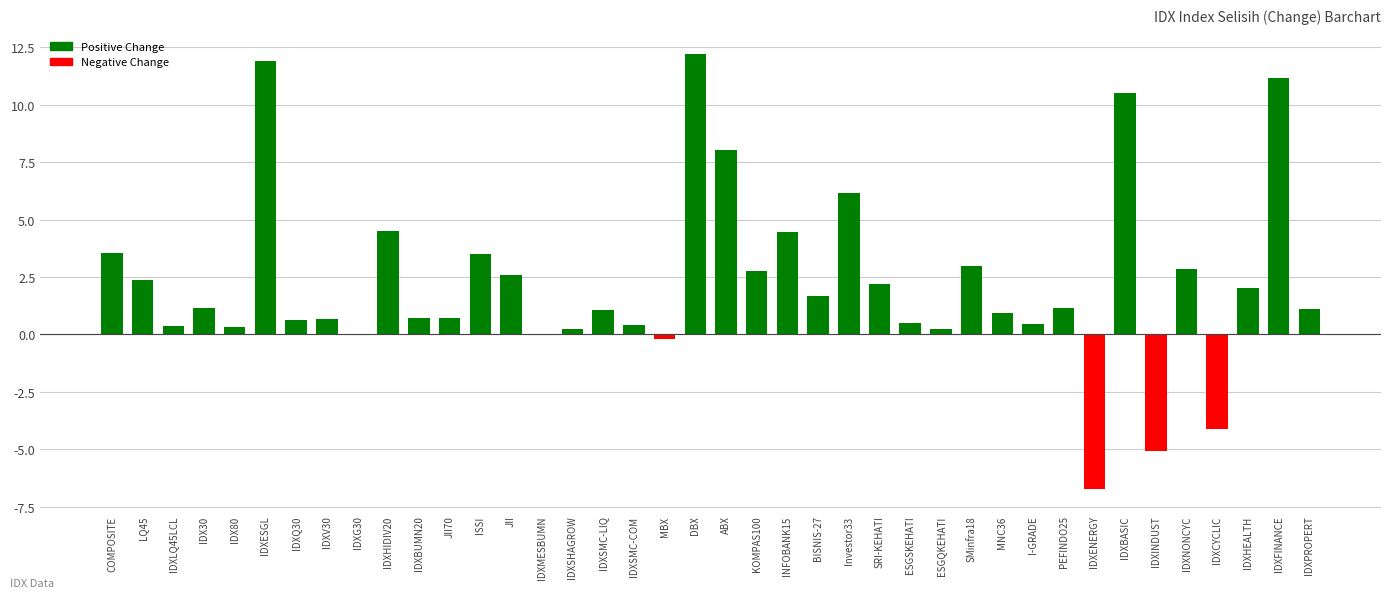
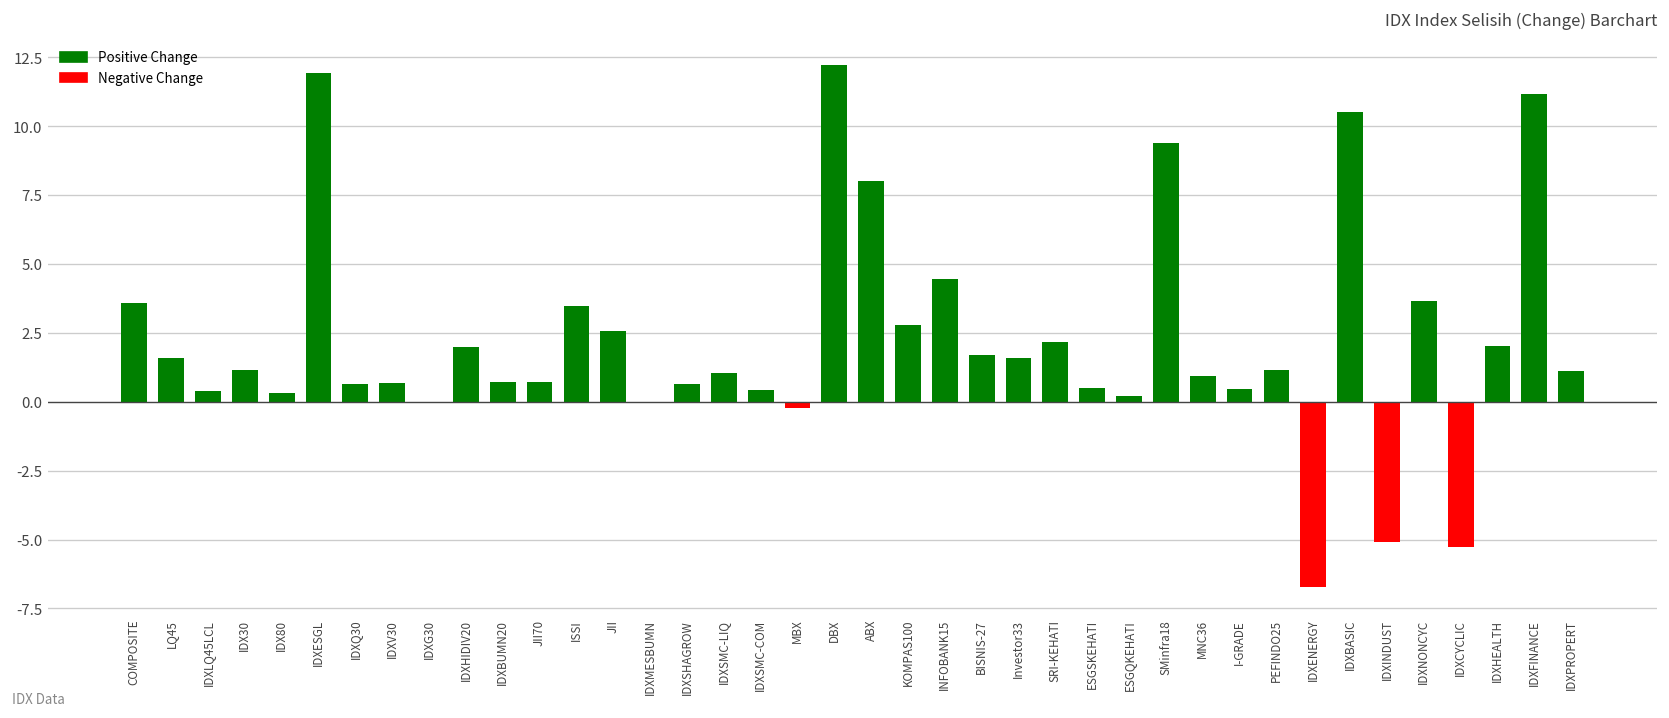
LQ45: 2.4 -> 1.6
IDXHIDIV20: 4.5 -> 2.0
IDXSHAGROW: 0.2 -> 0.6
Investor33: 6.1 -> 1.6
SMinfra18: 3.0 -> 9.4
IDXNONCYC: 2.8 -> 3.7
IDXCYCLIC: -4.1 -> -5.3
